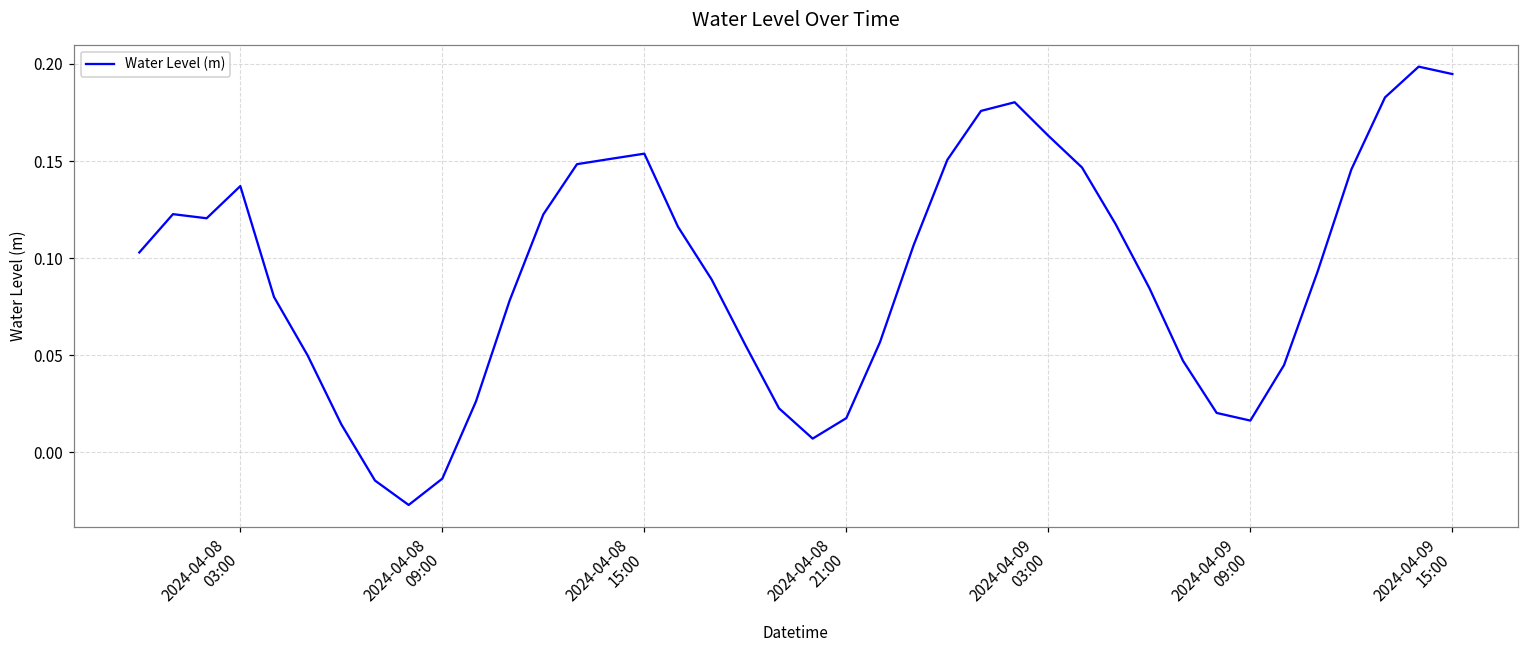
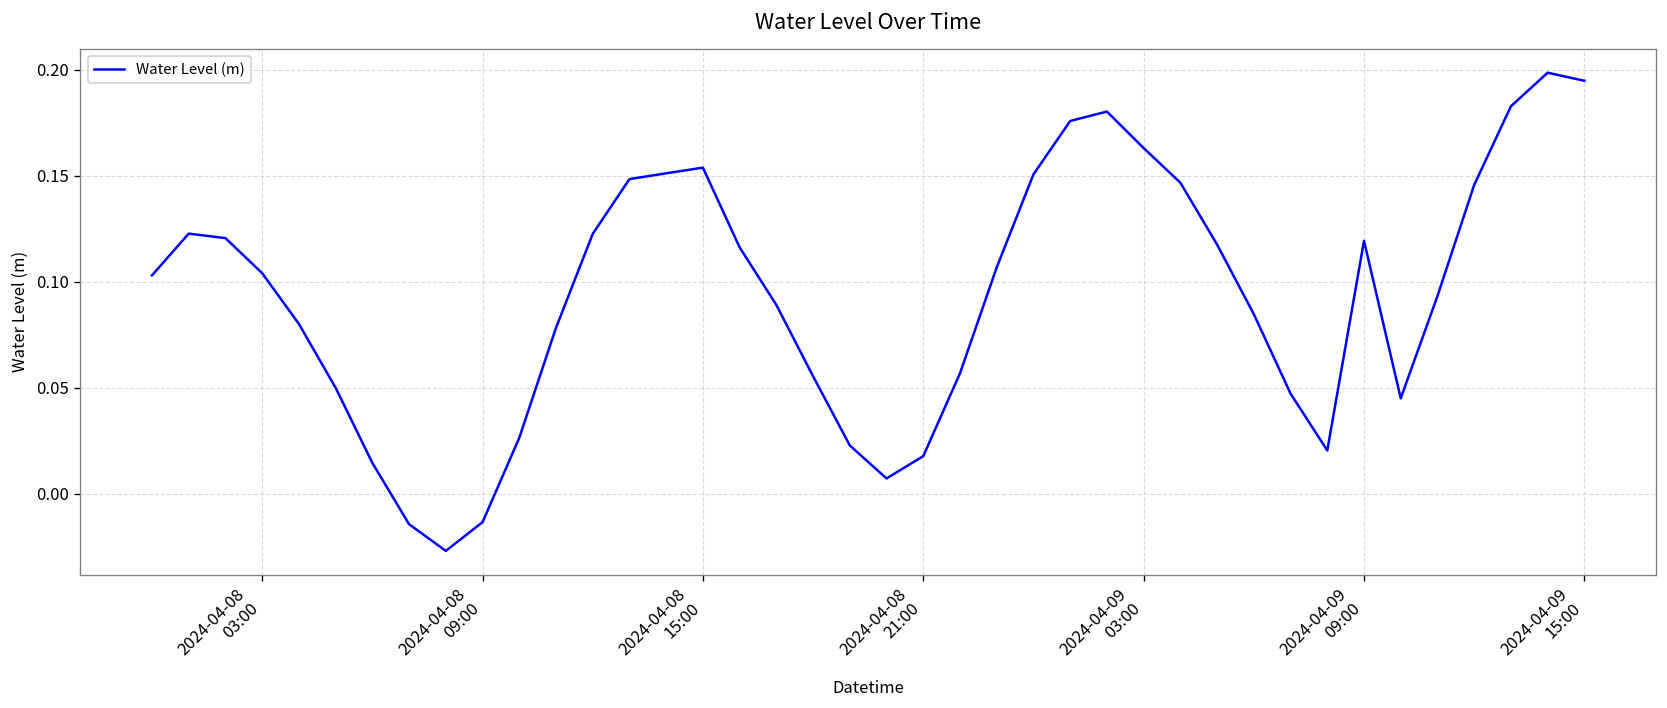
2024-04-08 03:00: 0.137 -> 0.104
2024-04-09 09:00: 0.016 -> 0.119
